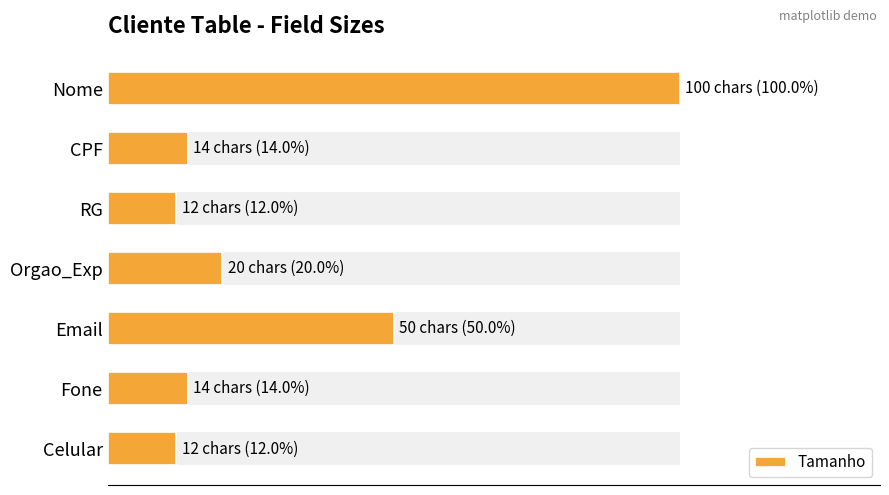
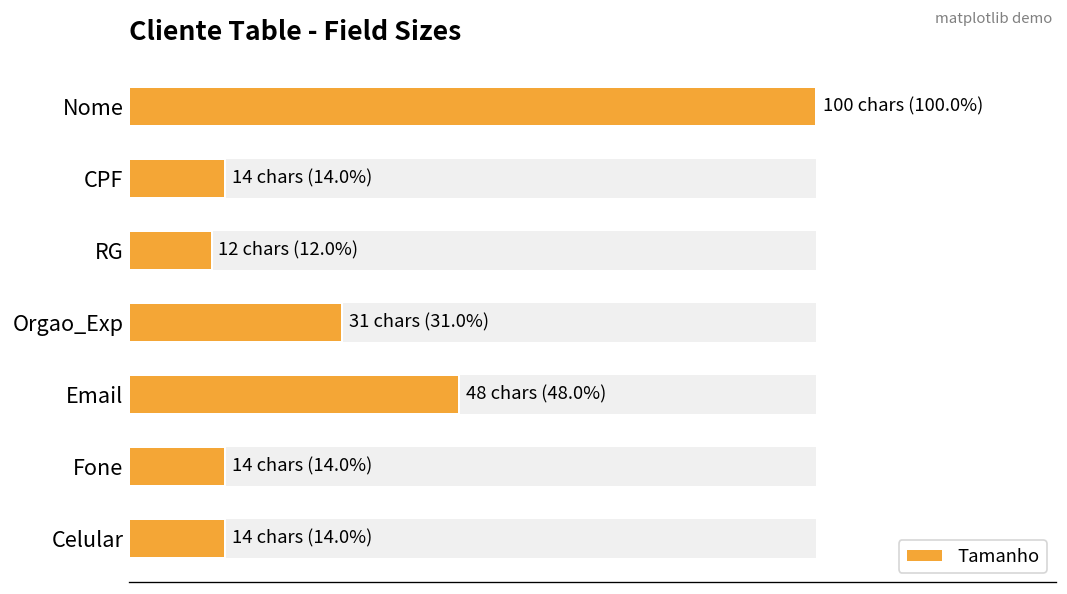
Tamanho, Orgao_Exp: 20 chars (20.0%) -> 31 chars (31.0%)
Tamanho, Email: 50 chars (50.0%) -> 48 chars (48.0%)
Tamanho, Celular: 12 chars (12.0%) -> 14 chars (14.0%)
